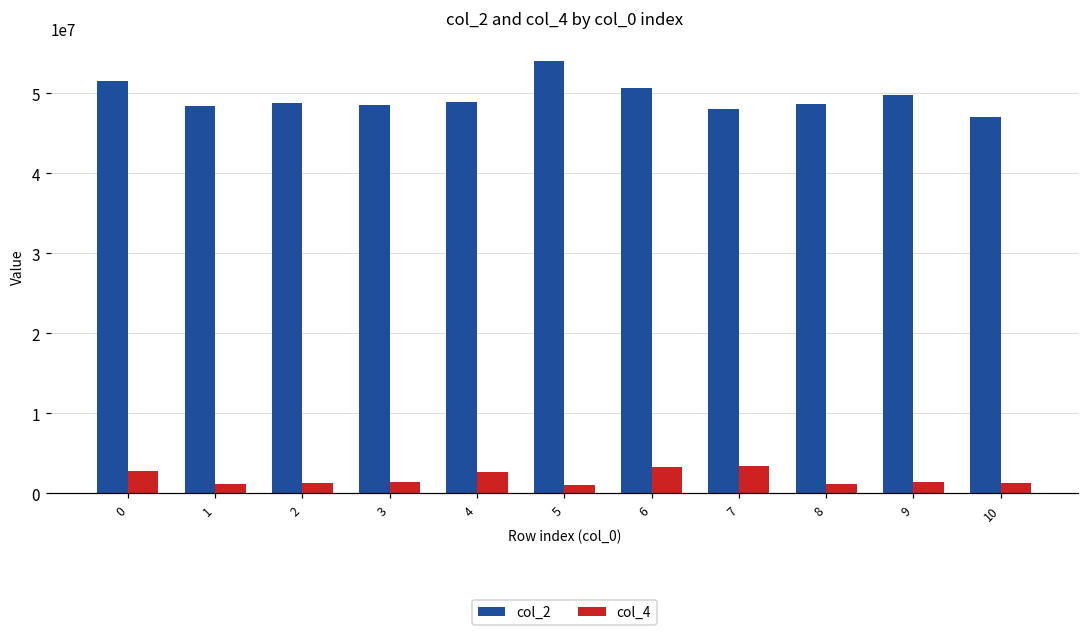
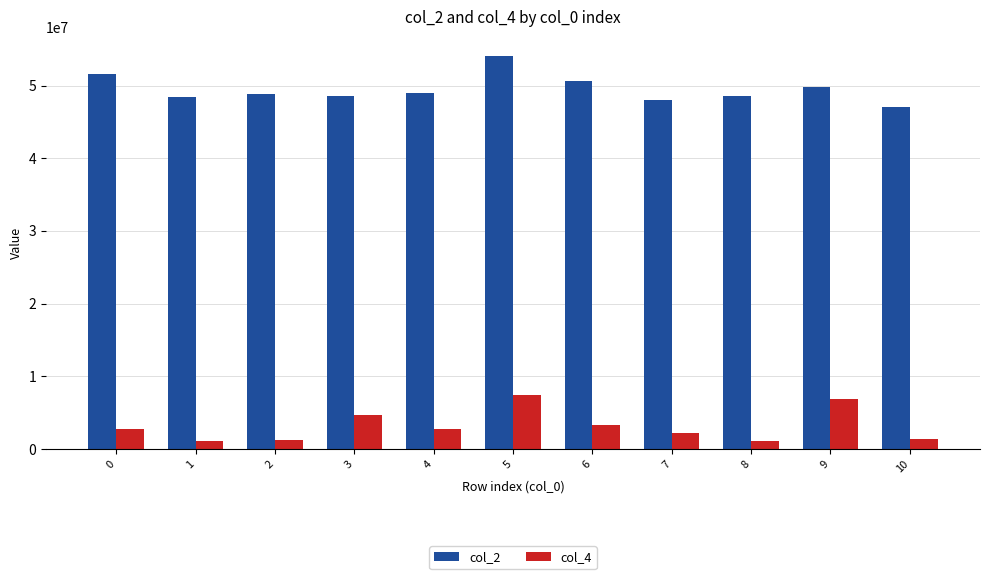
col_4, 3: 1000000 -> 5000000
col_4, 5: 1000000 -> 7000000
col_4, 7: 3000000 -> 2000000
col_4, 9: 1000000 -> 7000000
